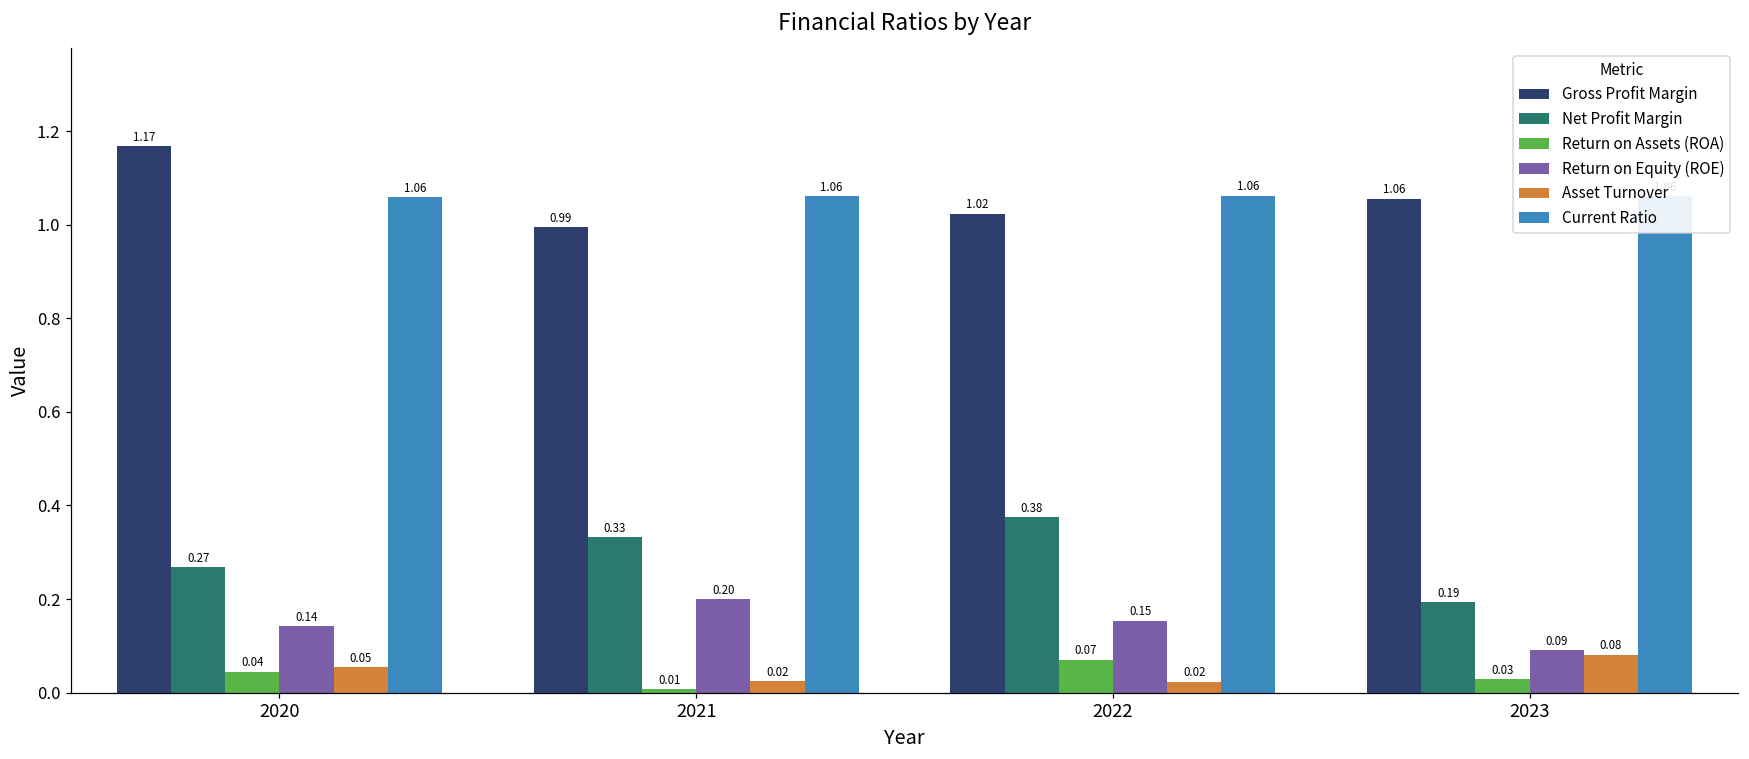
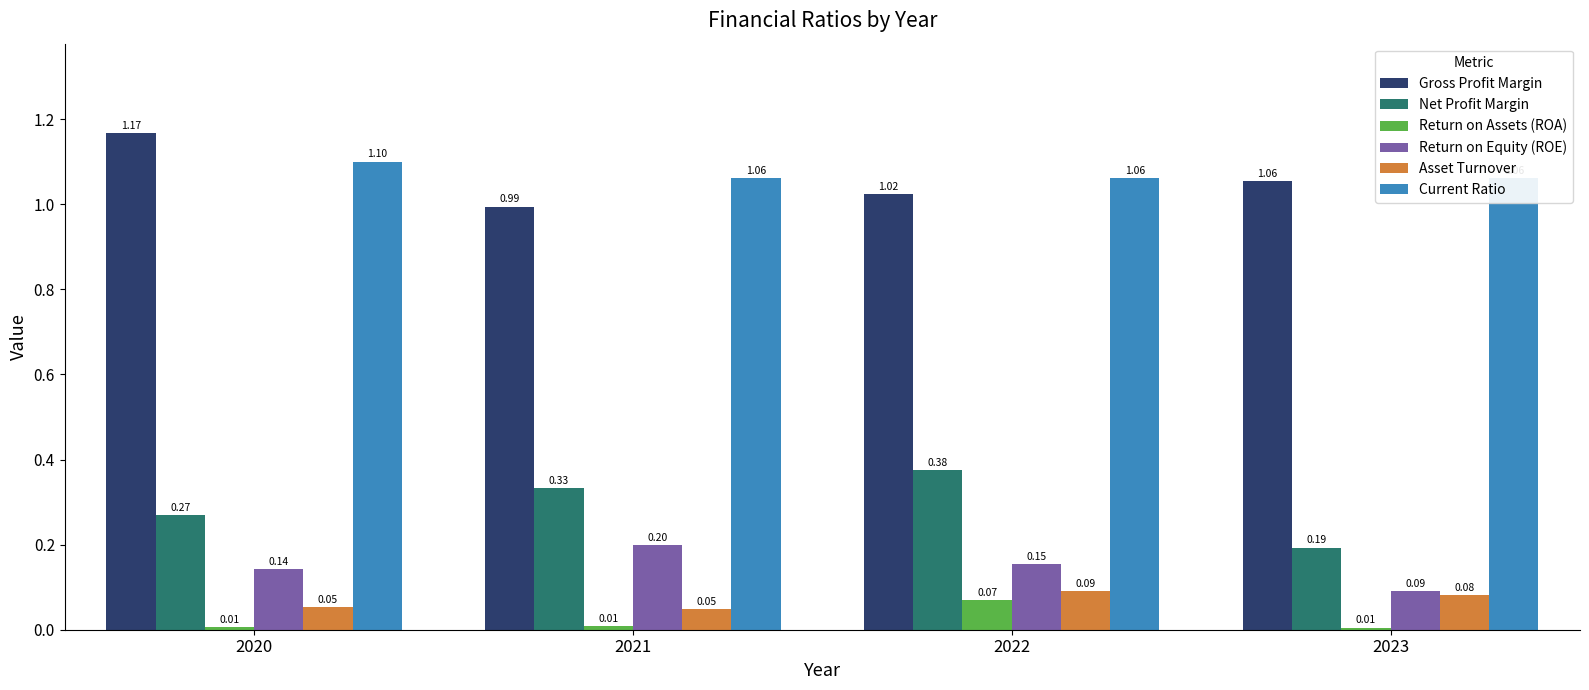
Return on Assets (ROA), 2020: 0.04 -> 0.01
Current Ratio, 2020: 1.06 -> 1.10
Asset Turnover, 2021: 0.02 -> 0.05
Asset Turnover, 2022: 0.02 -> 0.09
Return on Assets (ROA), 2023: 0.03 -> 0.01
